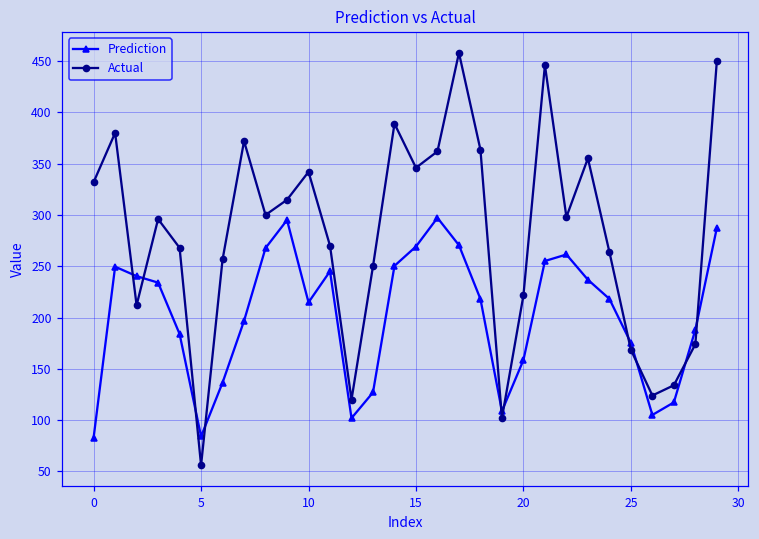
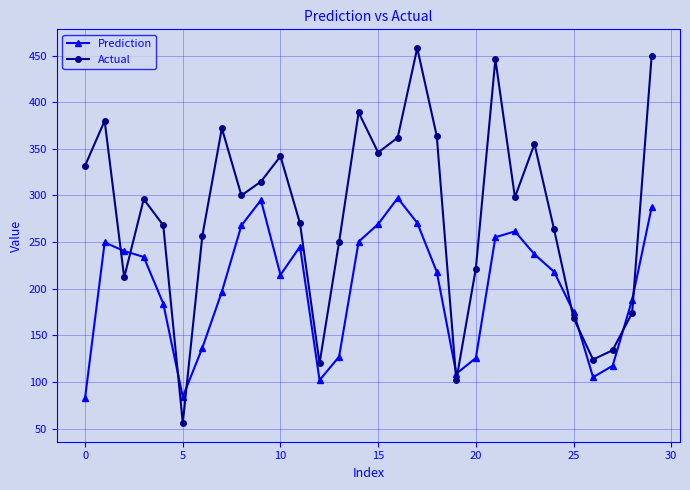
Prediction, 20: 160 -> 130
